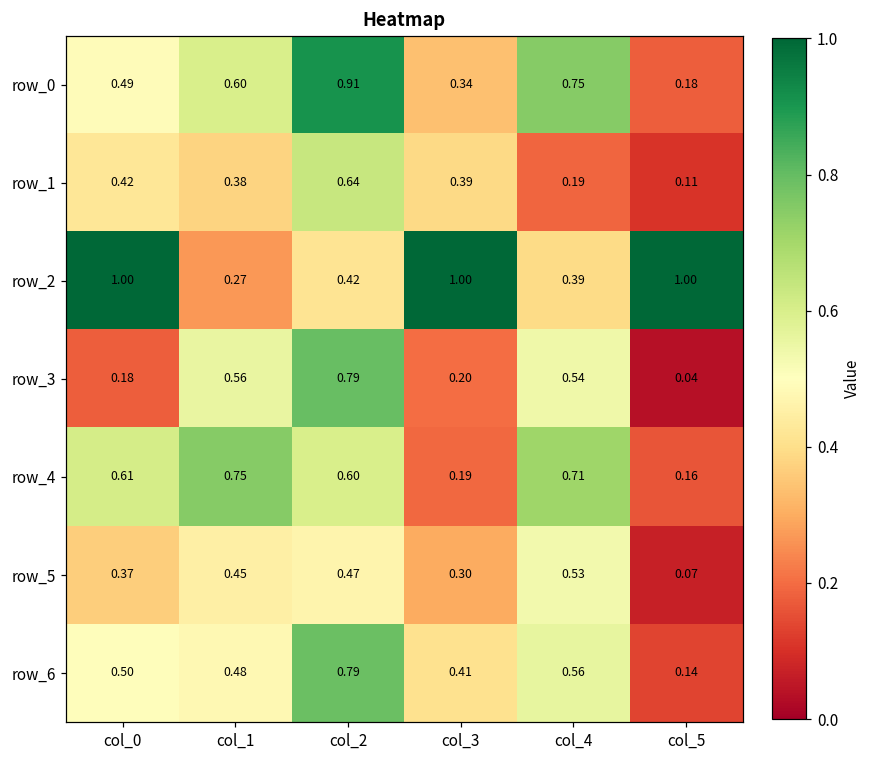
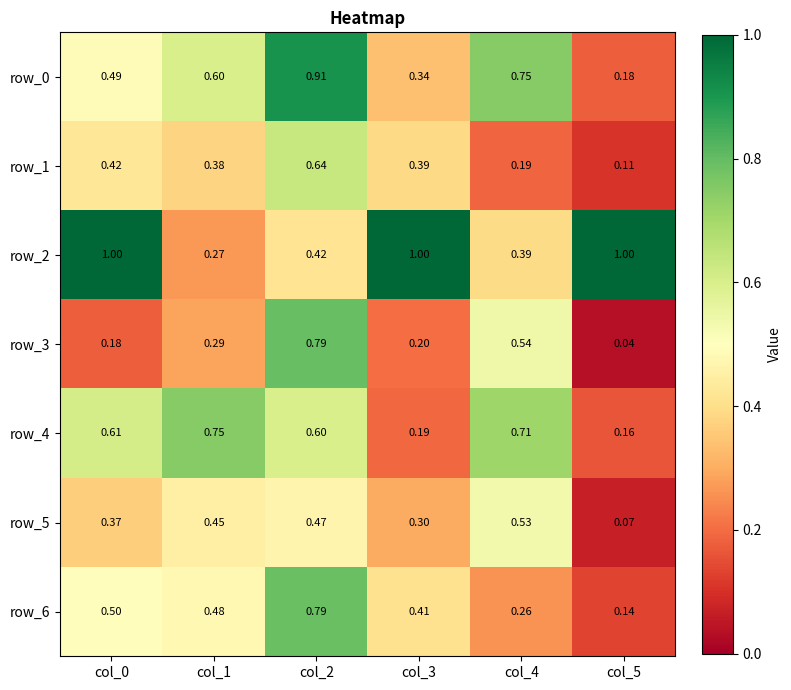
row_3, col_1: 0.56 -> 0.29
row_6, col_4: 0.56 -> 0.26
